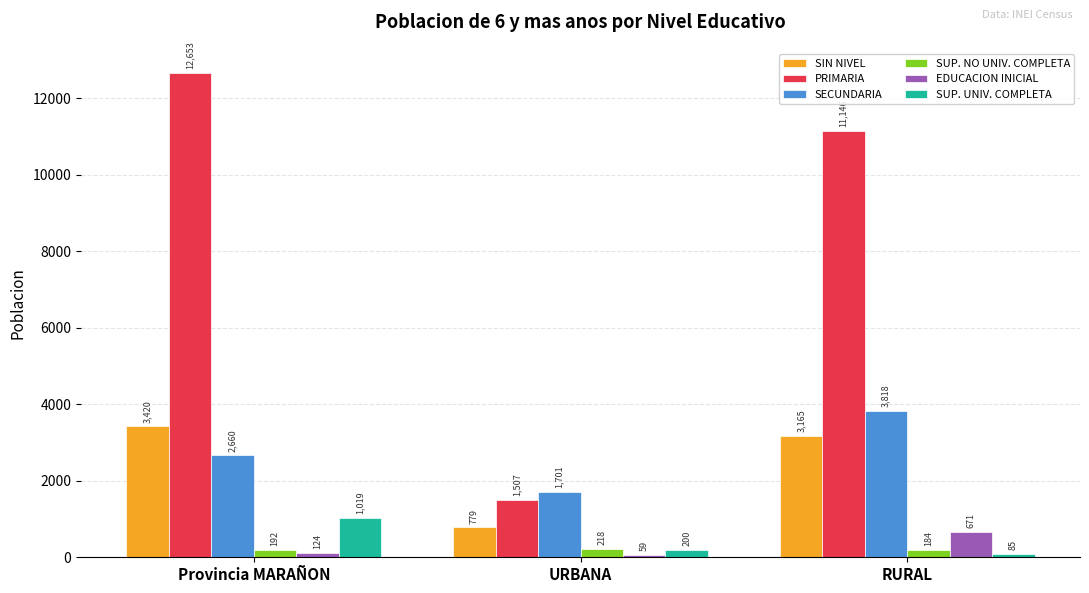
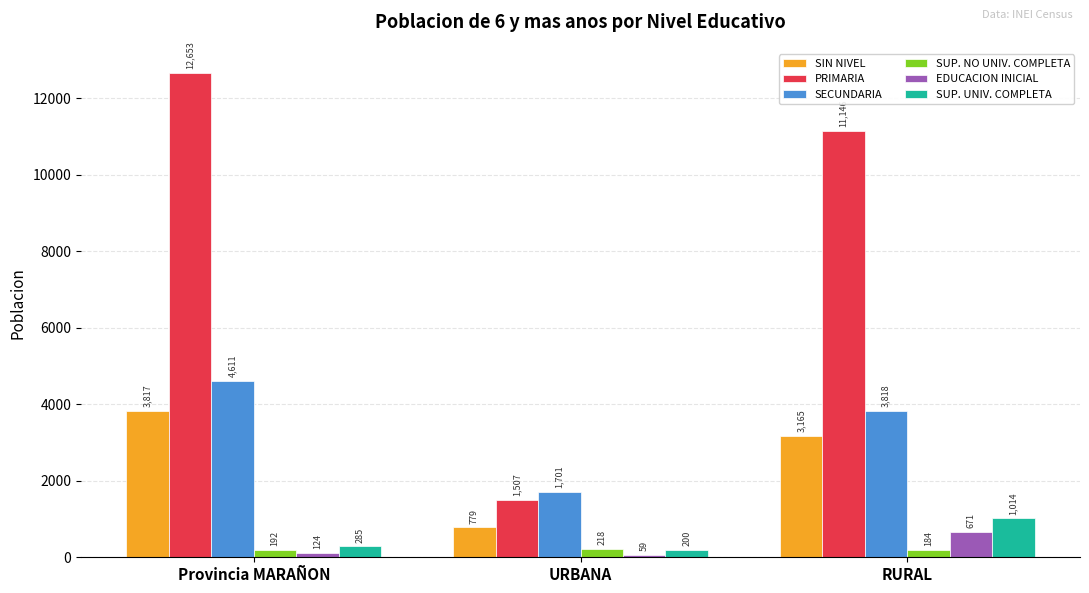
SIN NIVEL, Provincia MARAÑON: 3,420 -> 3,817
SECUNDARIA, Provincia MARAÑON: 2,660 -> 4,611
SUP. UNIV. COMPLETA, Provincia MARAÑON: 1,019 -> 285
SUP. UNIV. COMPLETA, RURAL: 85 -> 1,014
